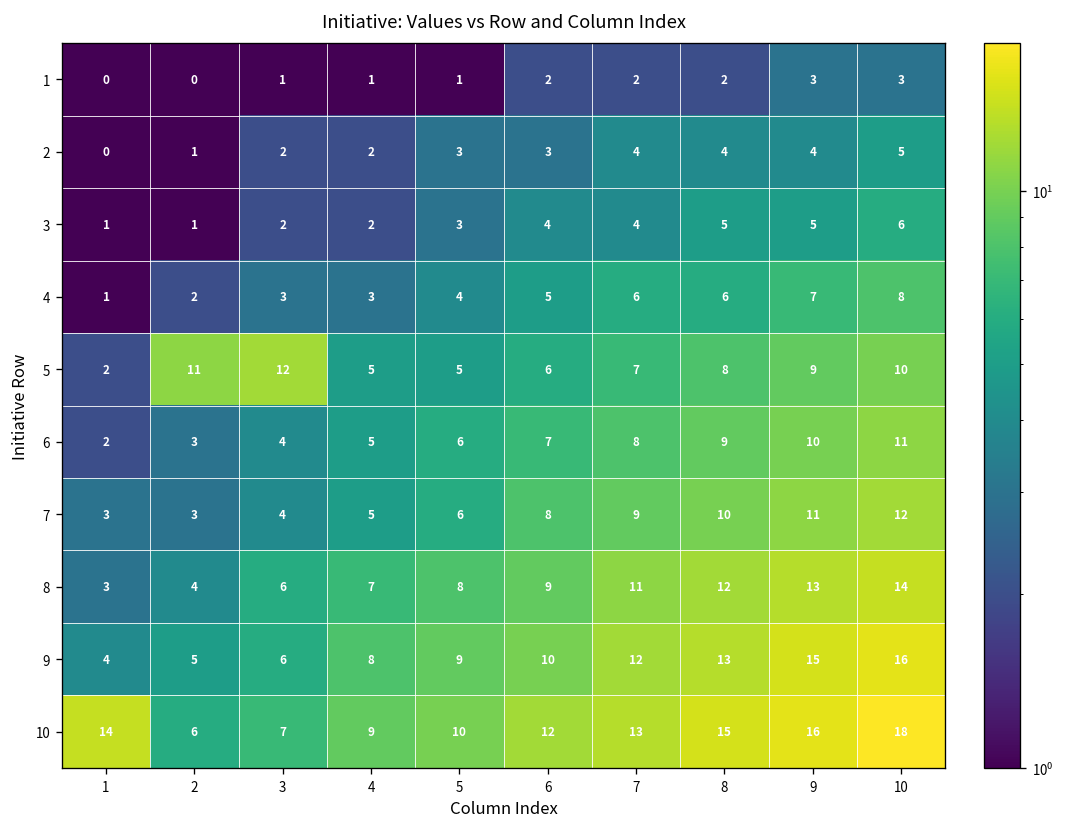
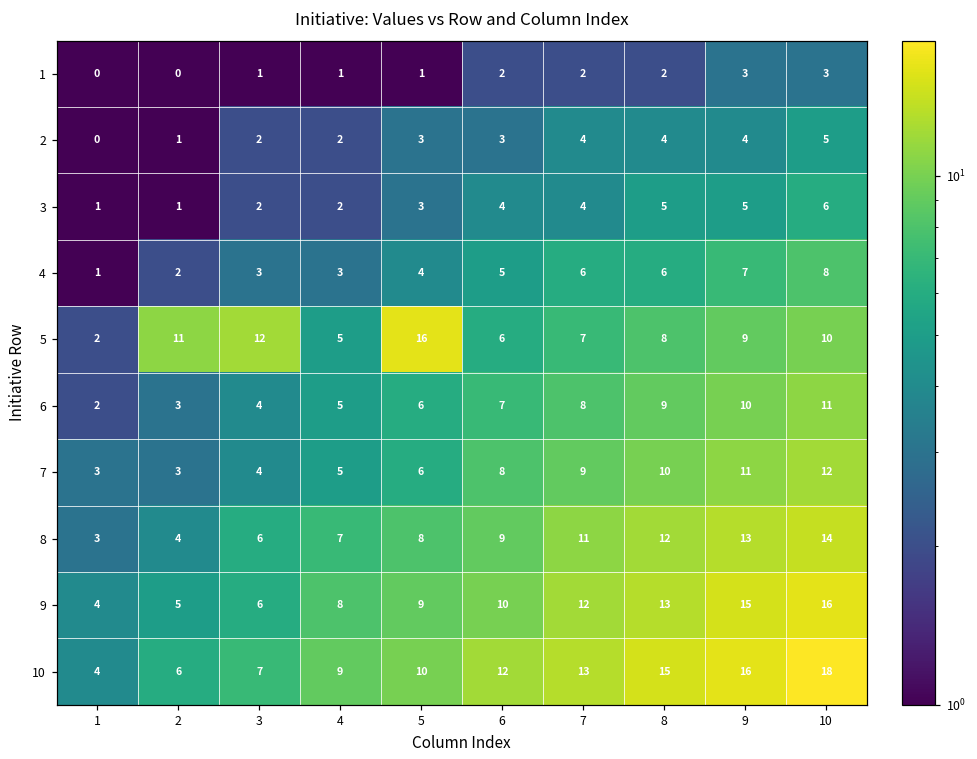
5, 5: 5 -> 16
10, 1: 14 -> 4
